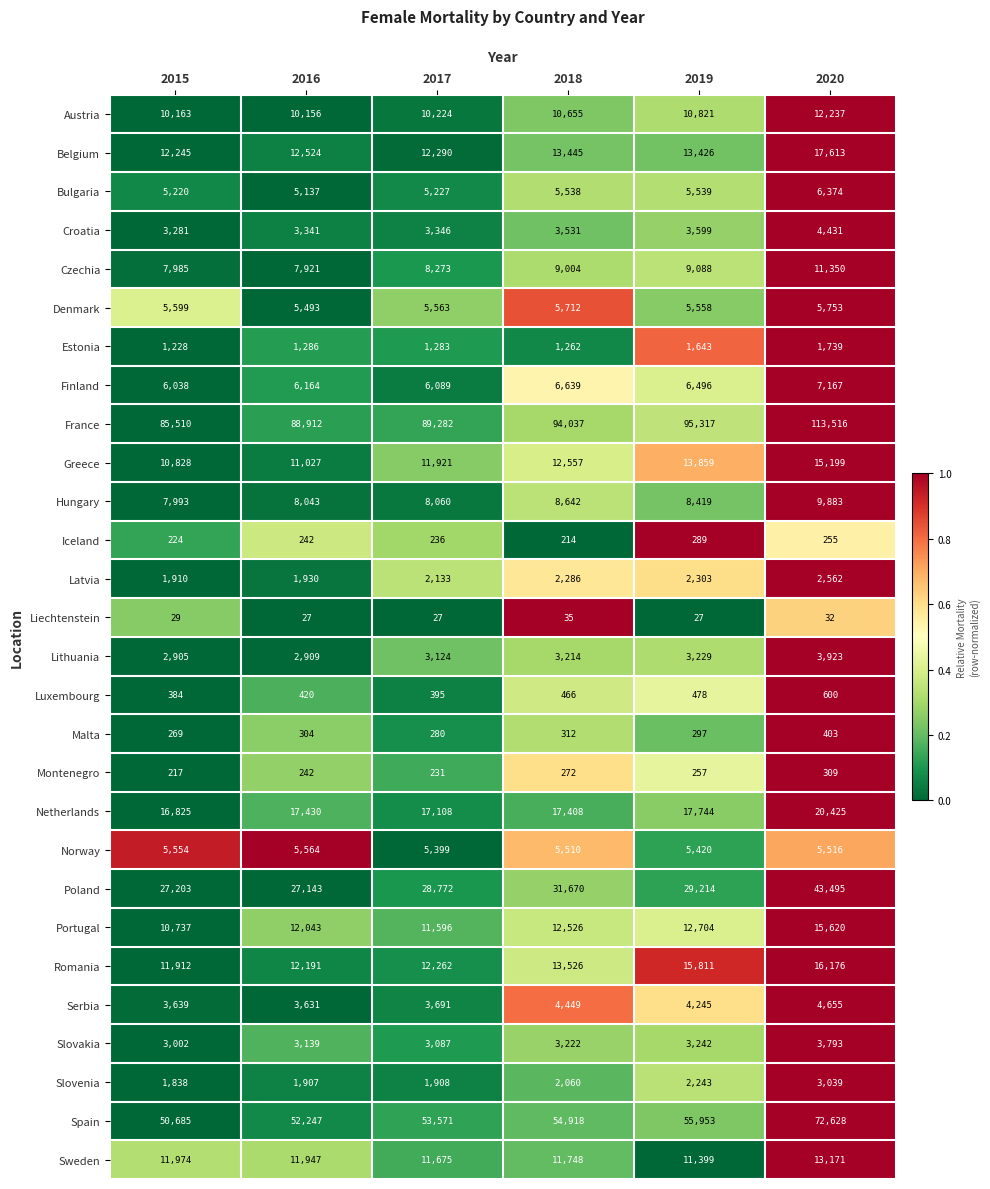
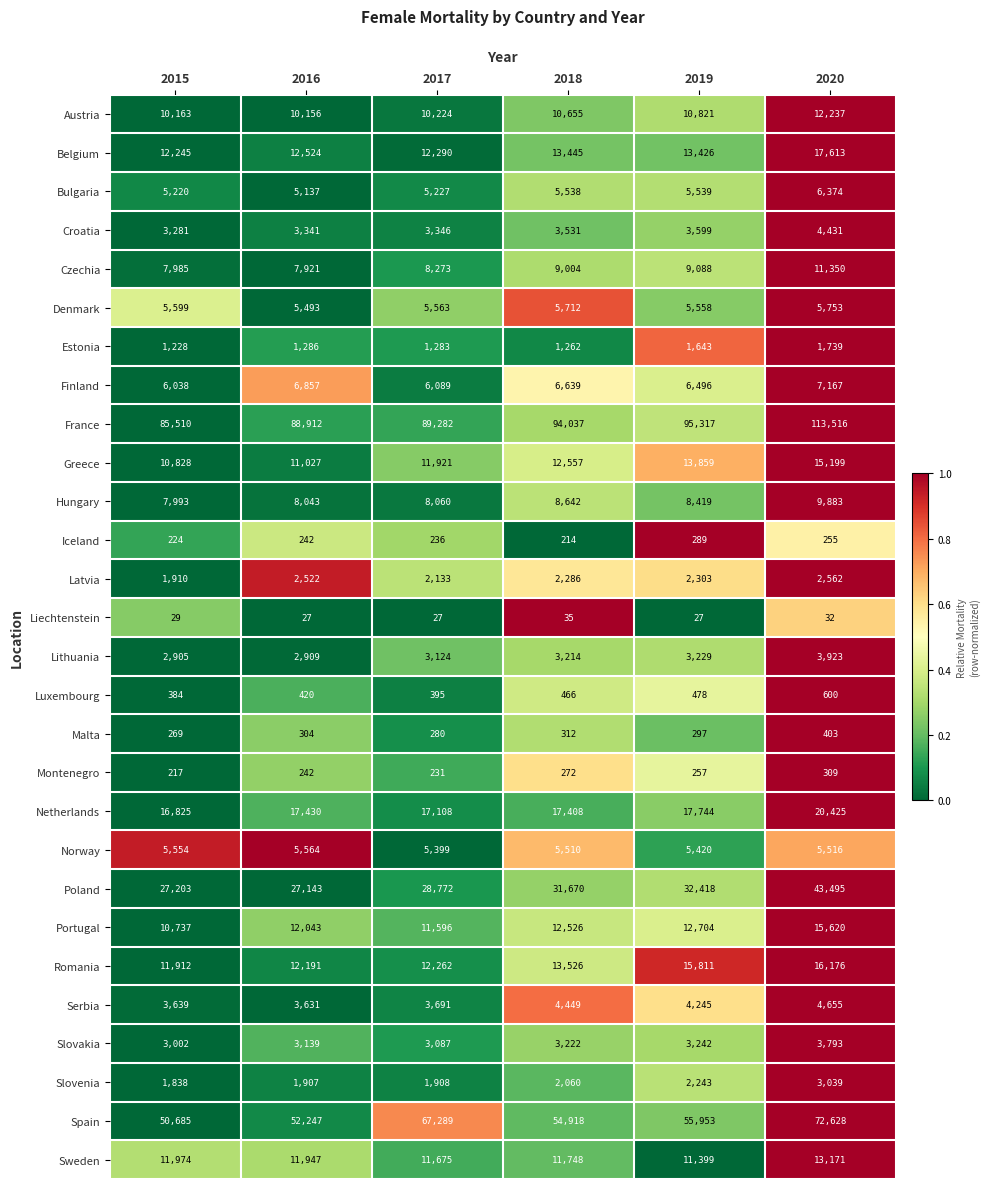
Finland, 2016: 6,164 -> 6,857
Latvia, 2016: 1,930 -> 2,522
Poland, 2019: 29,214 -> 32,418
Spain, 2017: 53,571 -> 67,289
